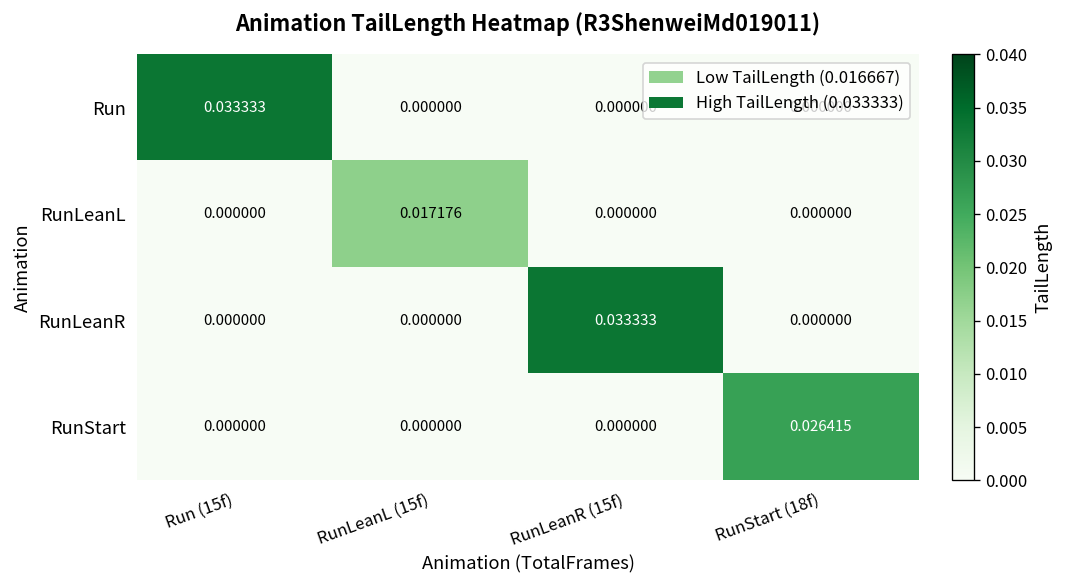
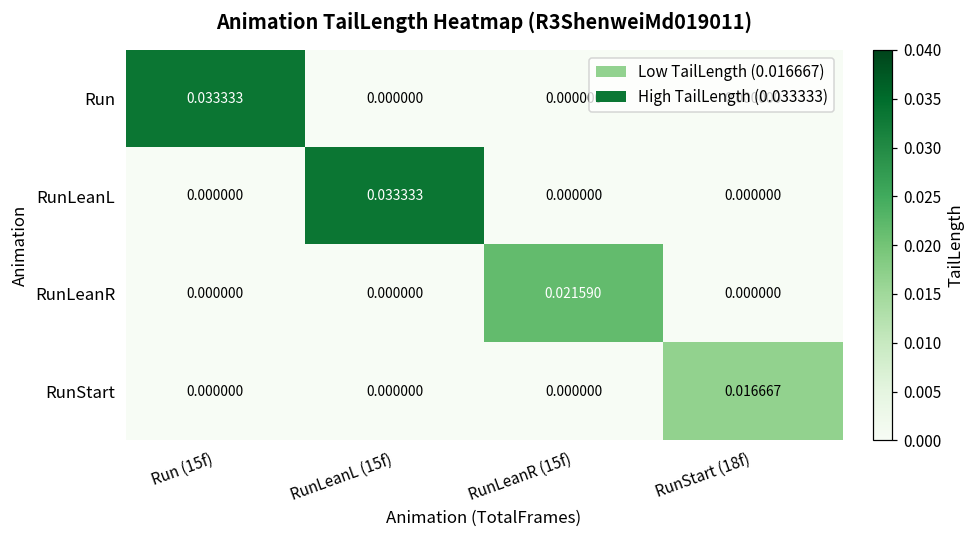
RunLeanL, RunLeanL (15f): 0.017176 -> 0.033333
RunLeanR, RunLeanR (15f): 0.033333 -> 0.021590
RunStart, RunStart (18f): 0.026415 -> 0.016667
